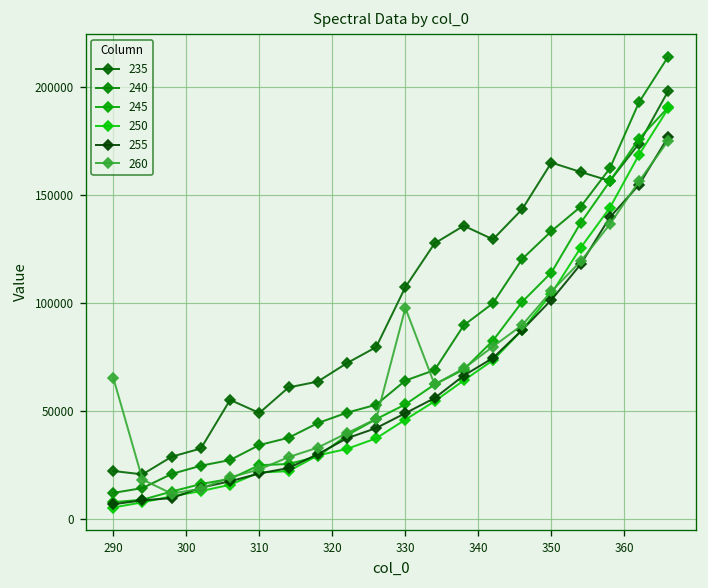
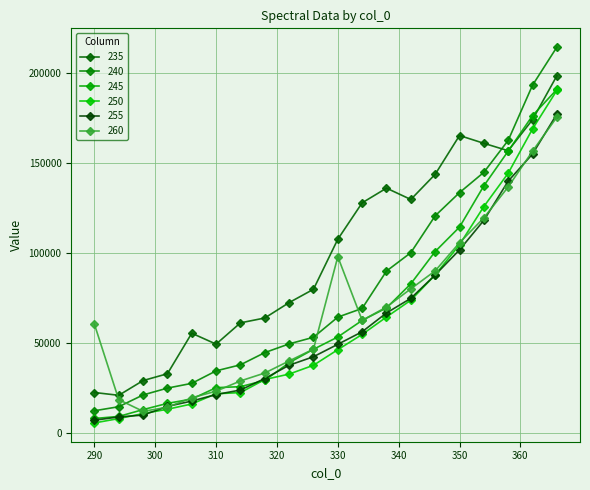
260, 290: 66000 -> 60000
